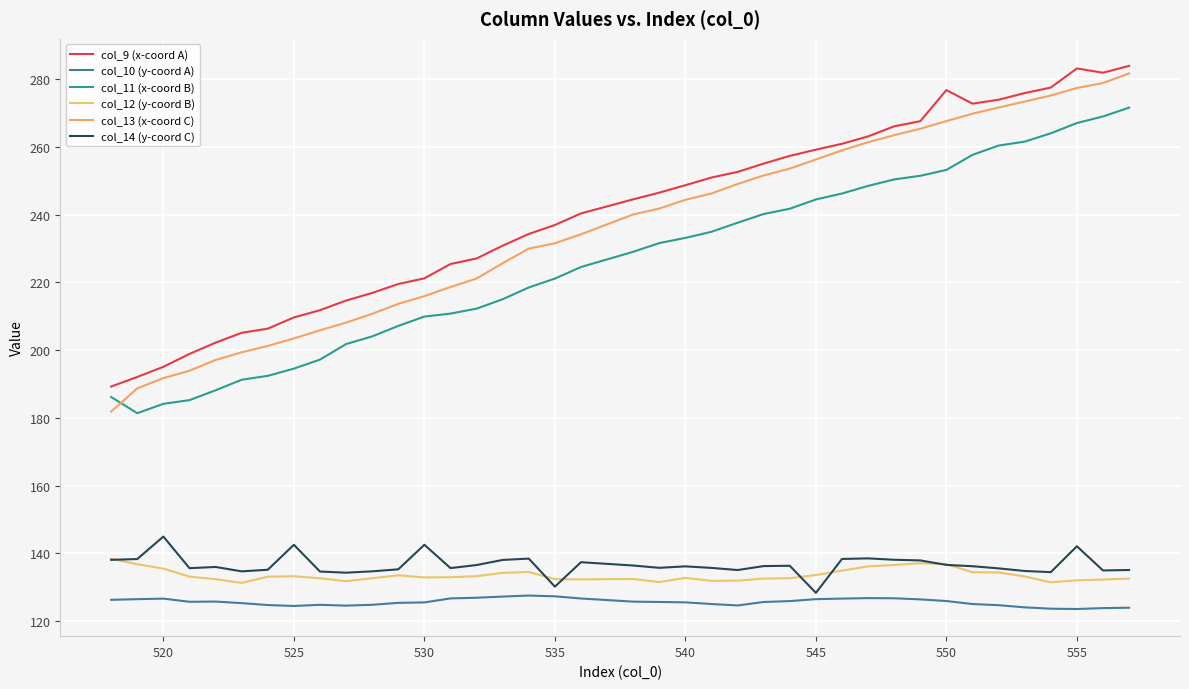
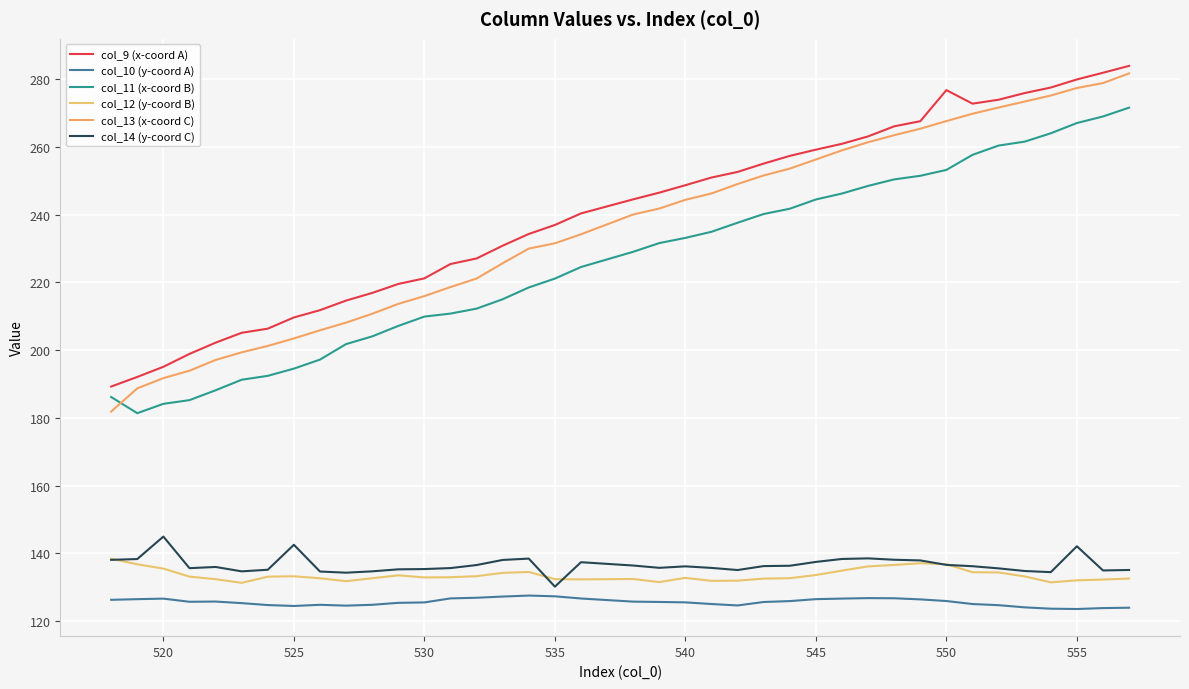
col_14 (y-coord C), 530: 143 -> 135
col_14 (y-coord C), 545: 128 -> 137
col_9 (x-coord A), 555: 283 -> 280
